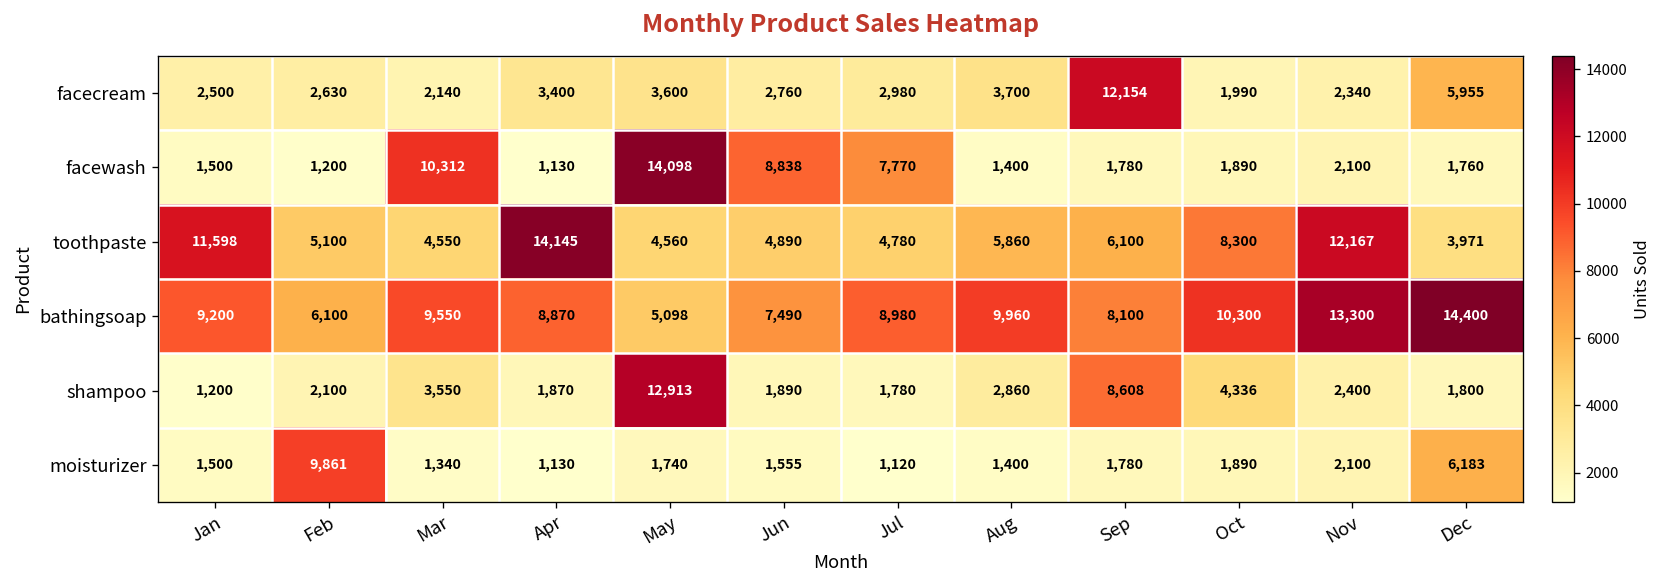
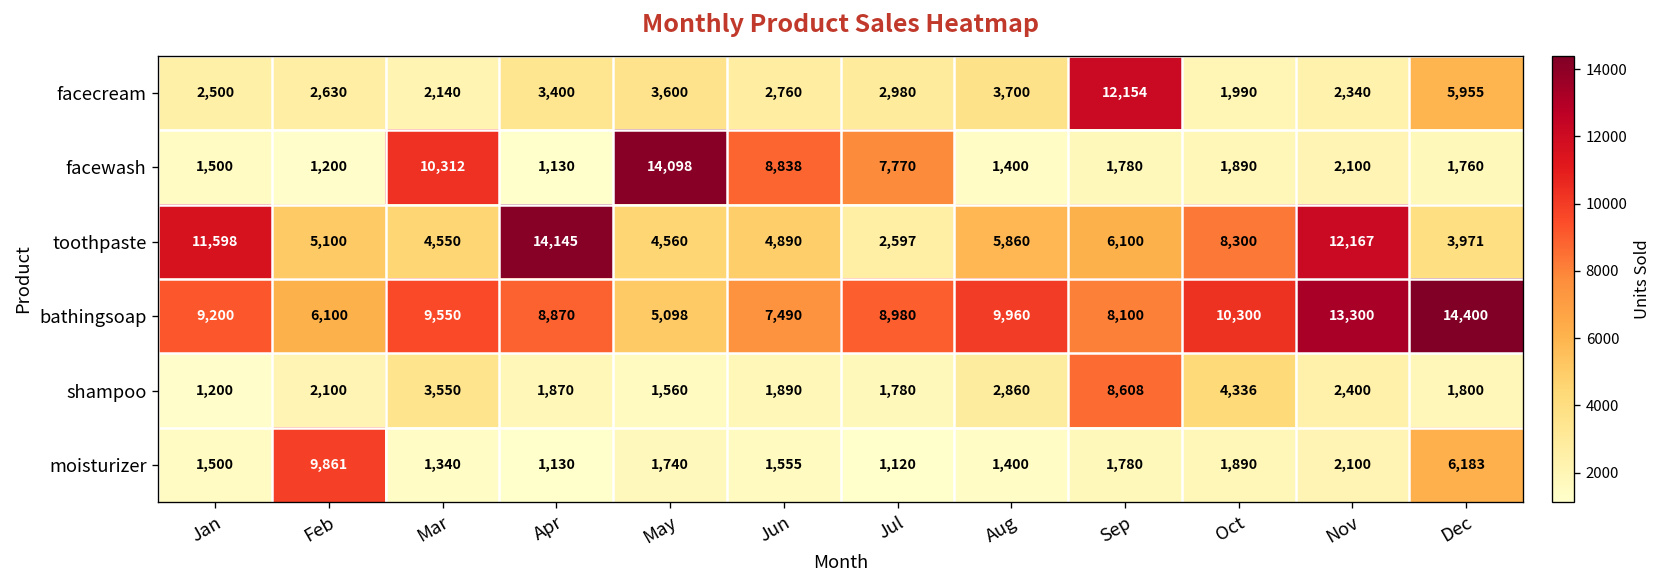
toothpaste, Jul: 4,780 -> 2,597
shampoo, May: 12,913 -> 1,560
